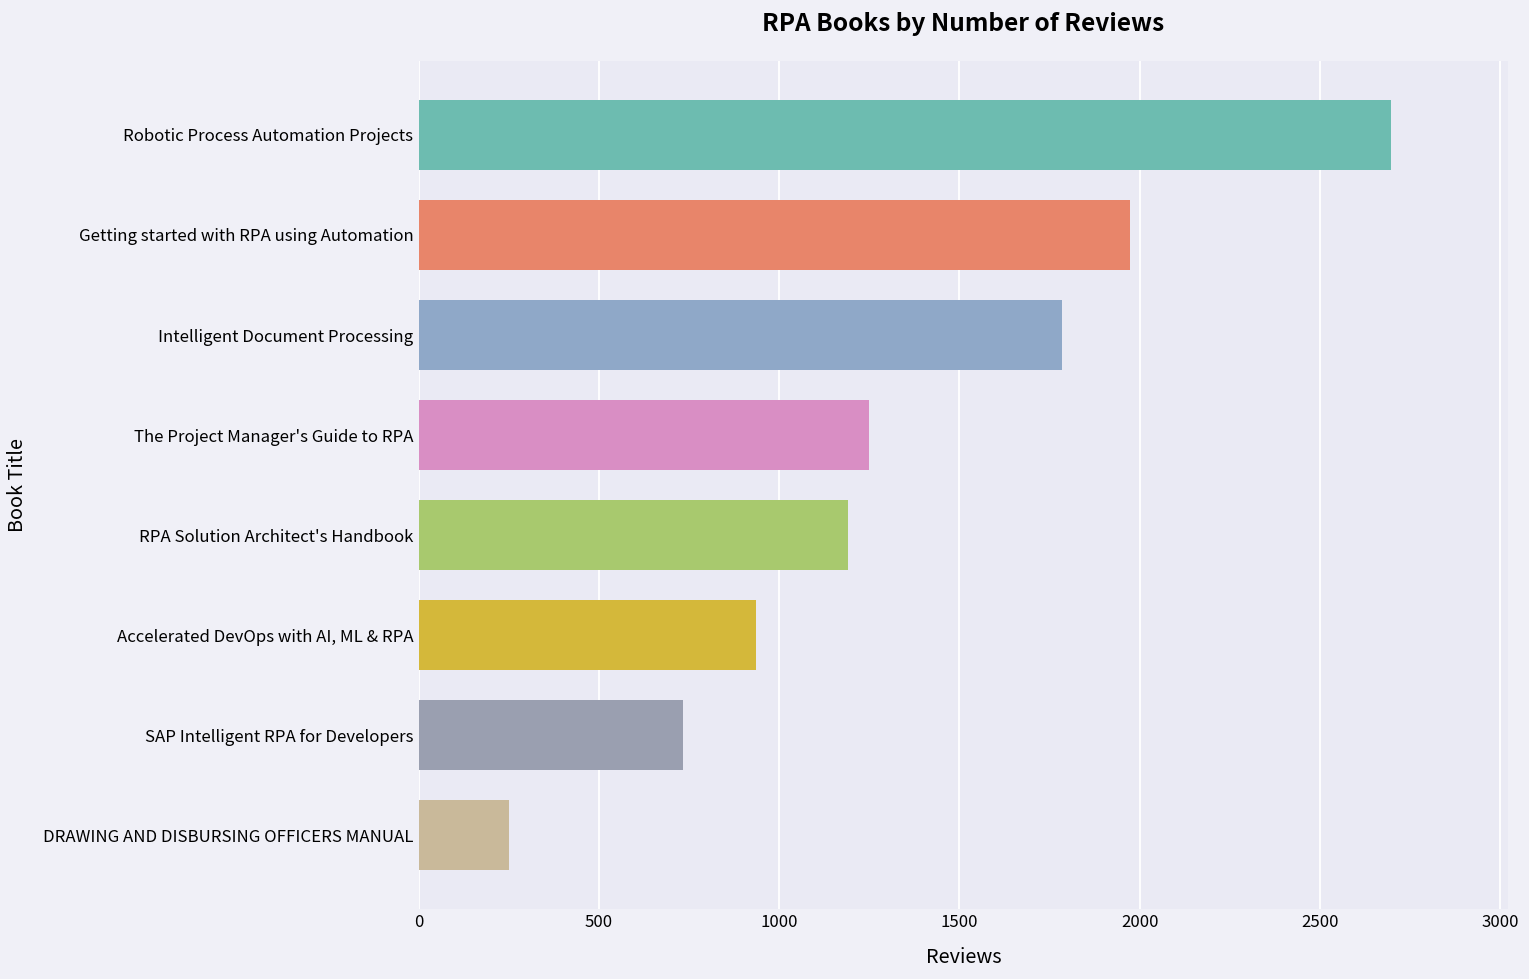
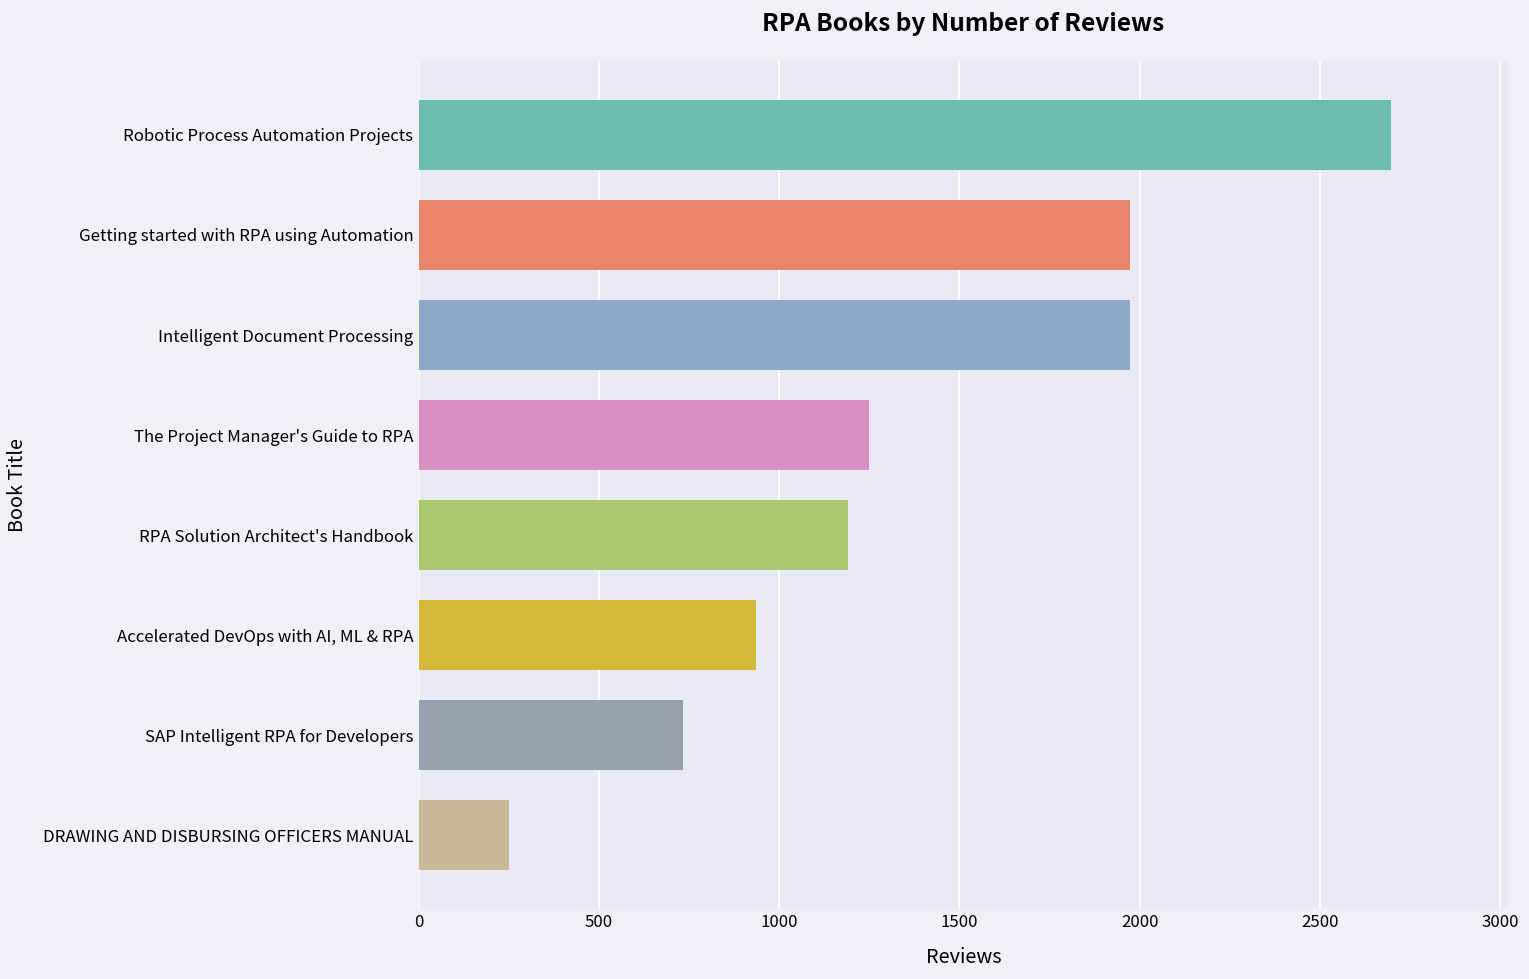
Intelligent Document Processing: 1790 -> 1970
